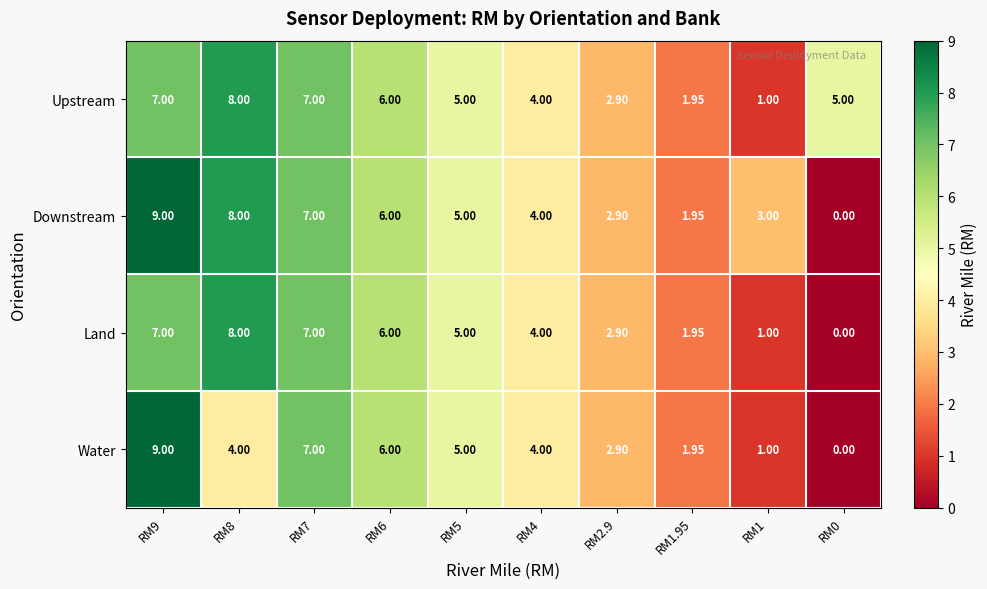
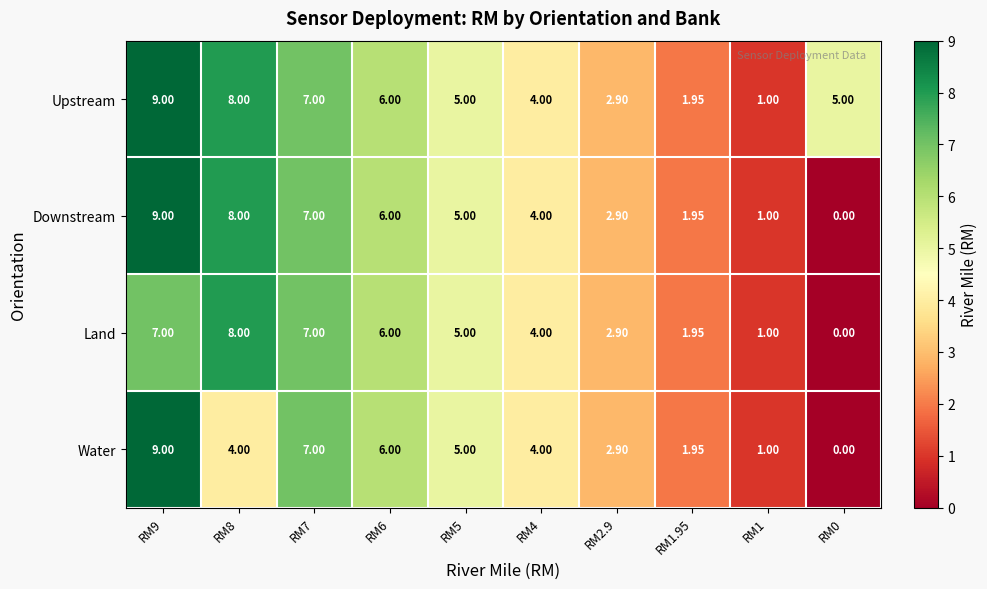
Upstream, RM9: 7.00 -> 9.00
Downstream, RM1: 3.00 -> 1.00
